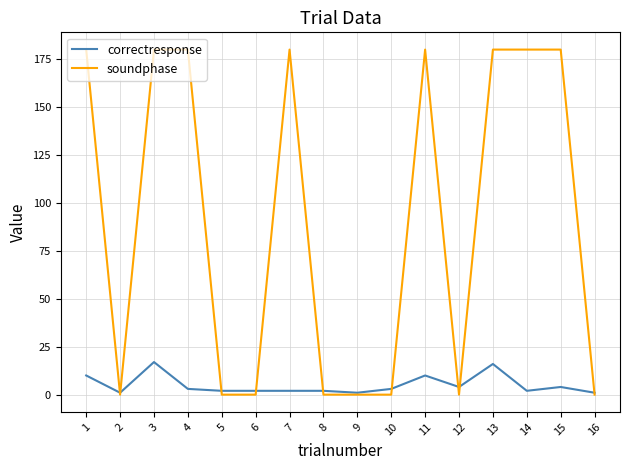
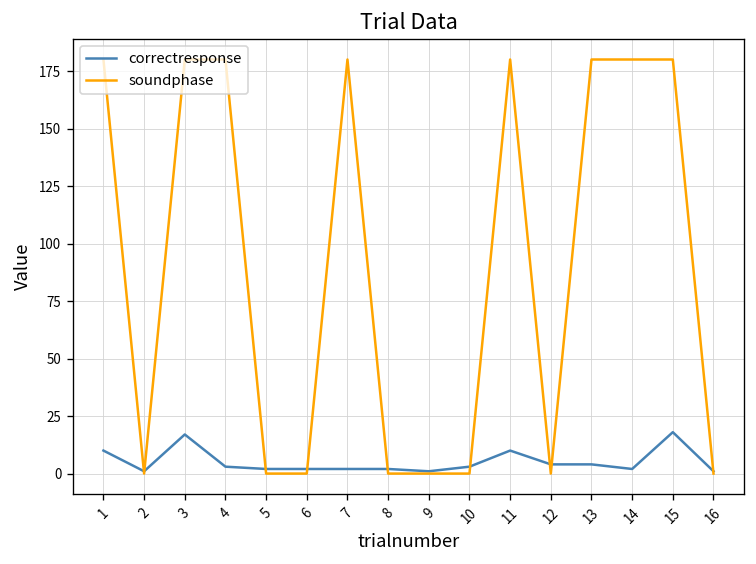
correctresponse, 13: 16 -> 4
correctresponse, 15: 4 -> 18
